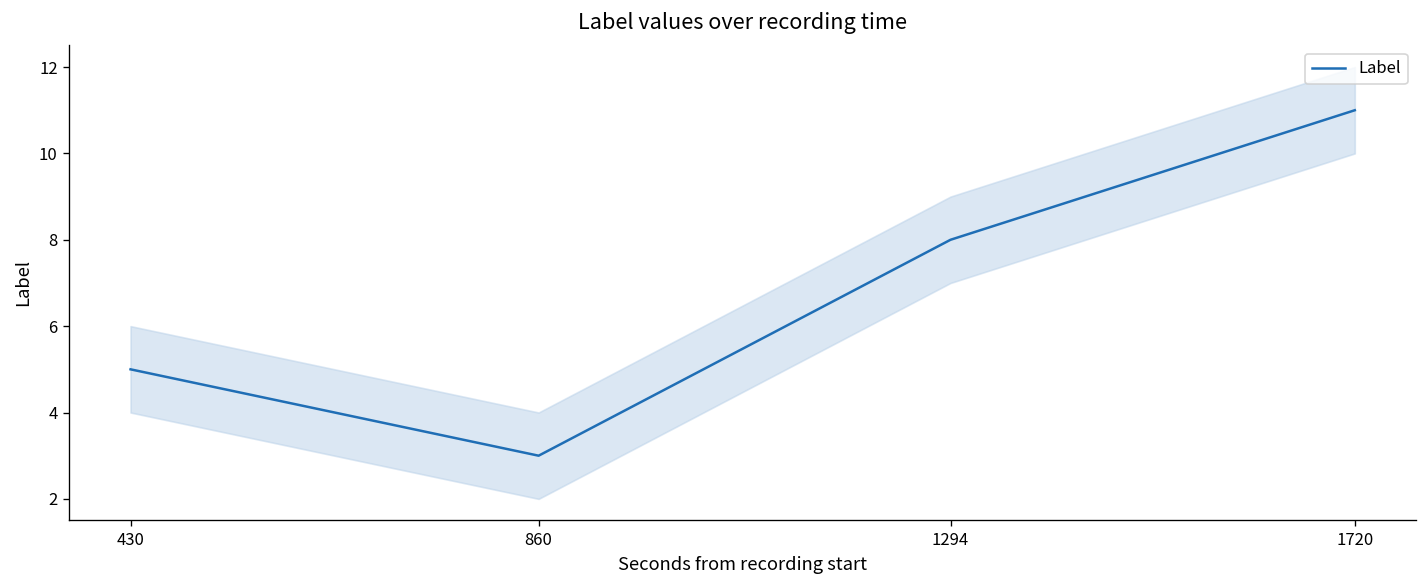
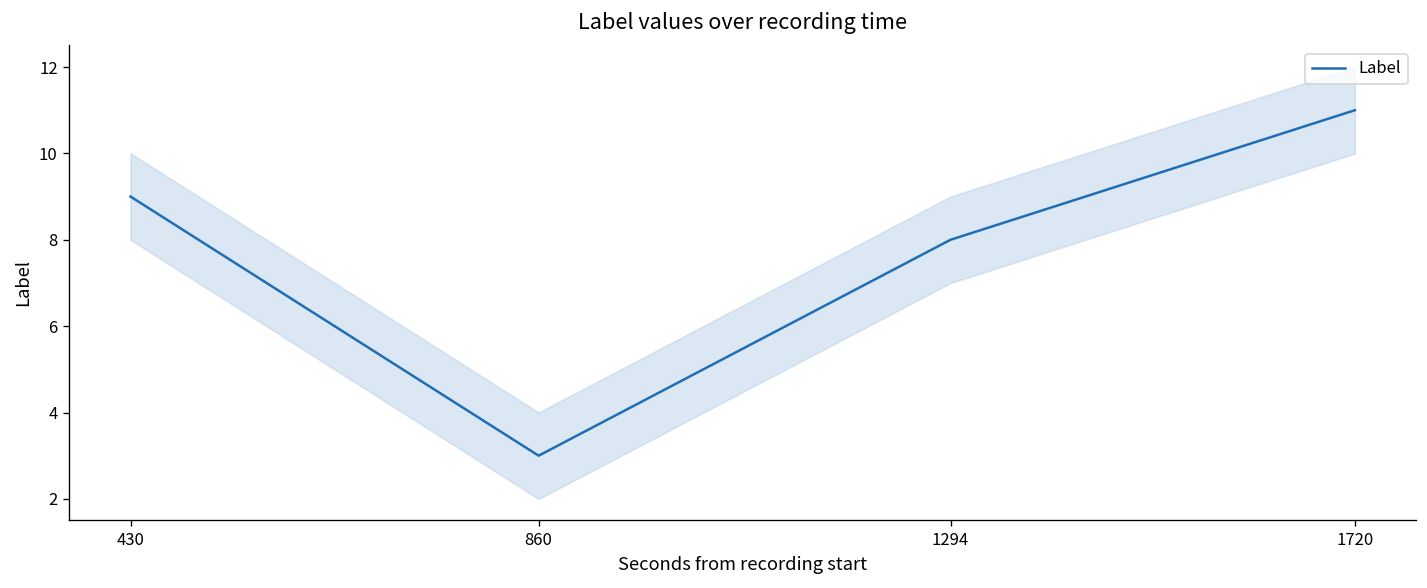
Label, 430: 5 -> 9
